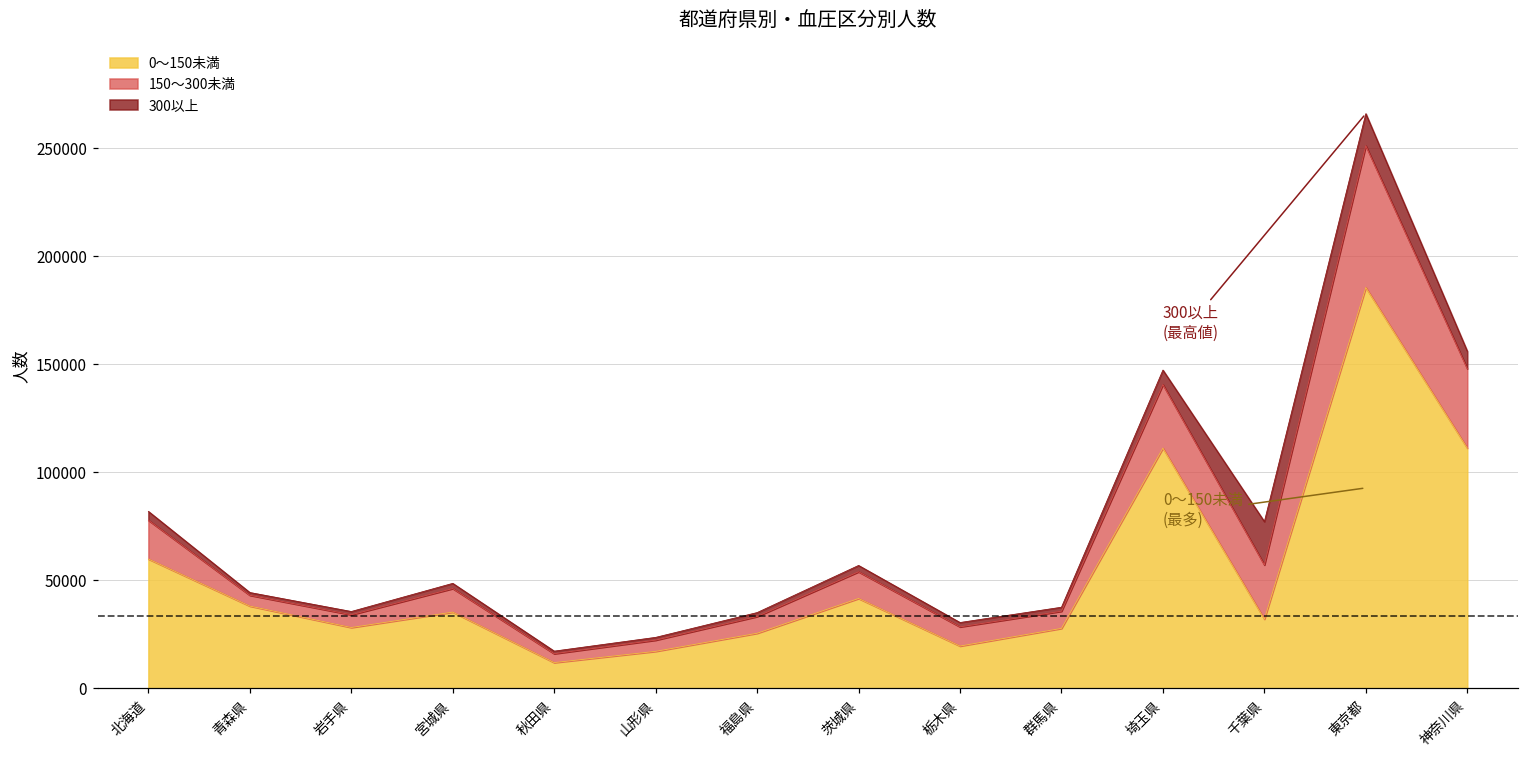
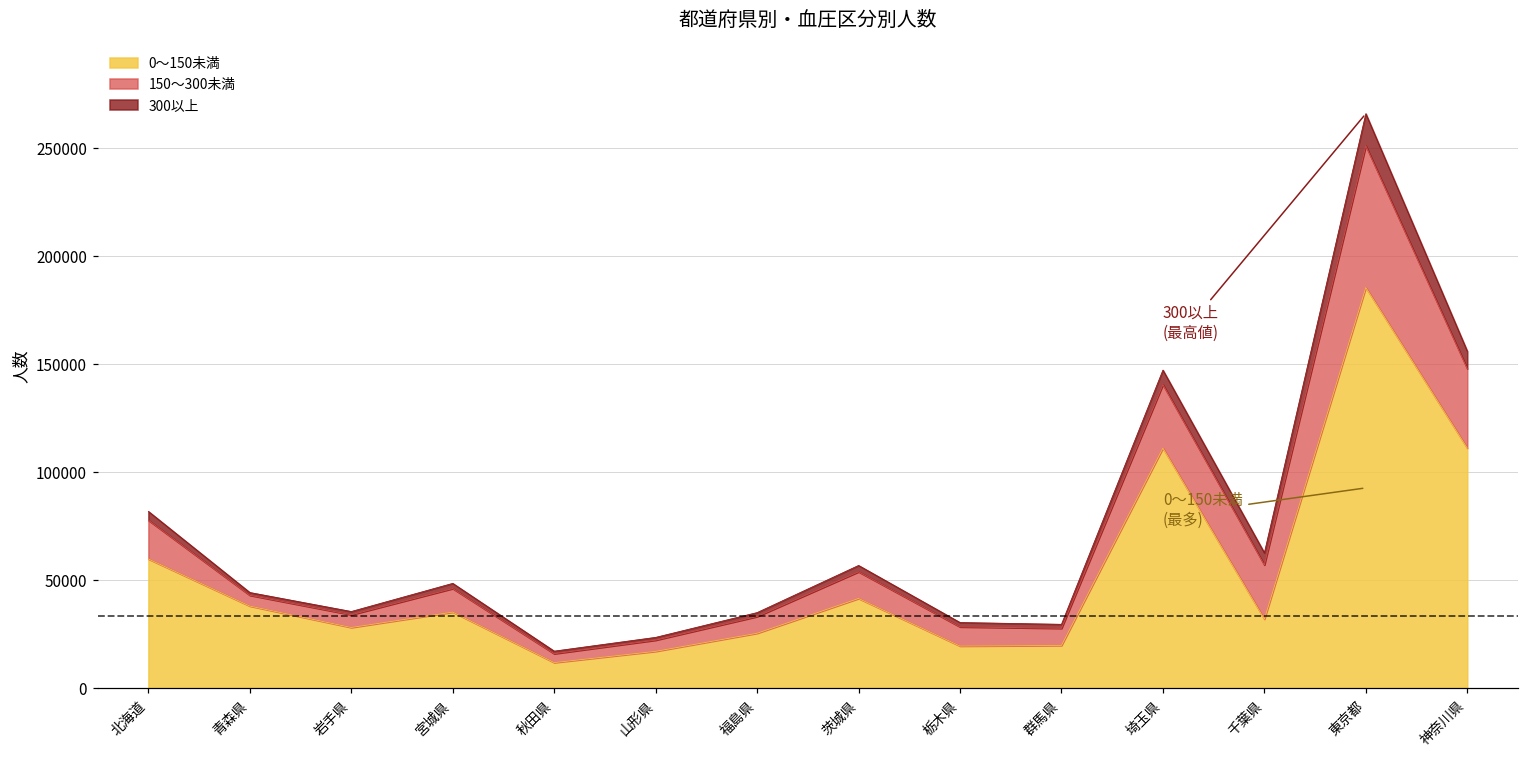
0〜150未満, 群馬県: 28000 -> 20000
300以上, 千葉県: 20000 -> 6000
